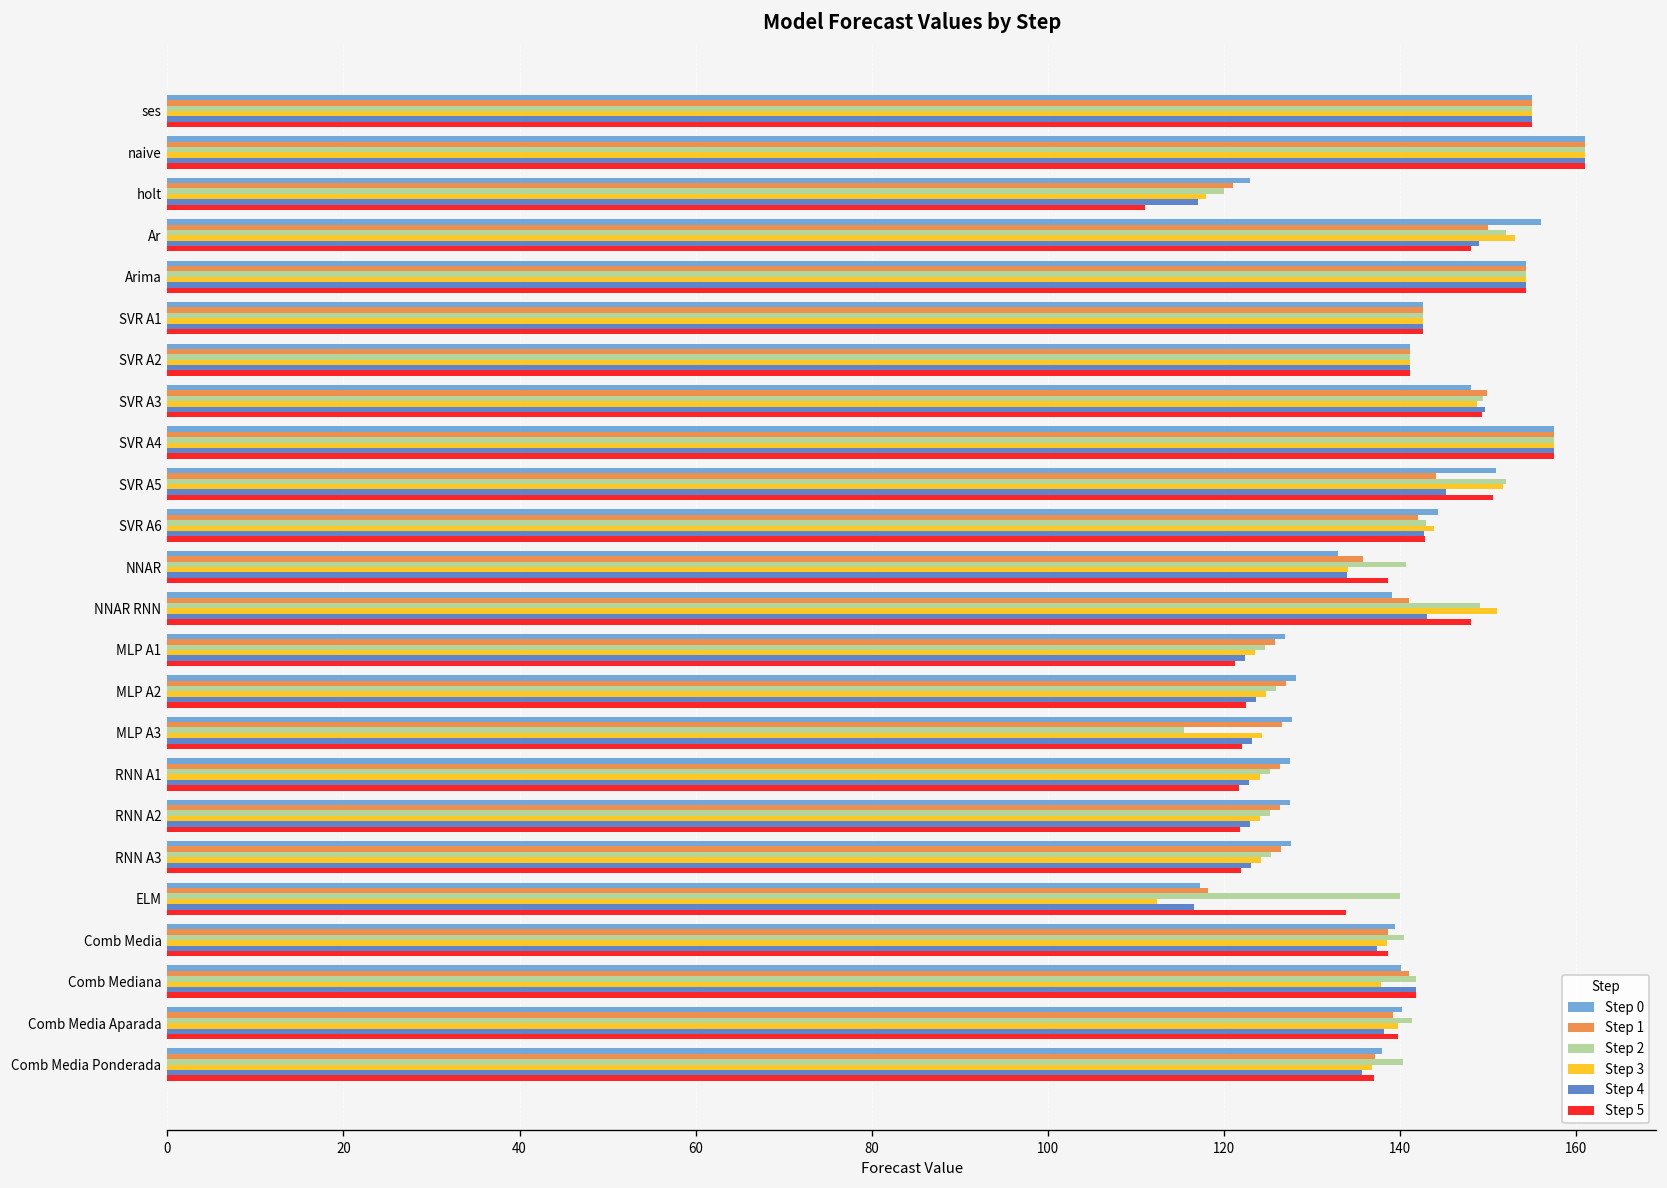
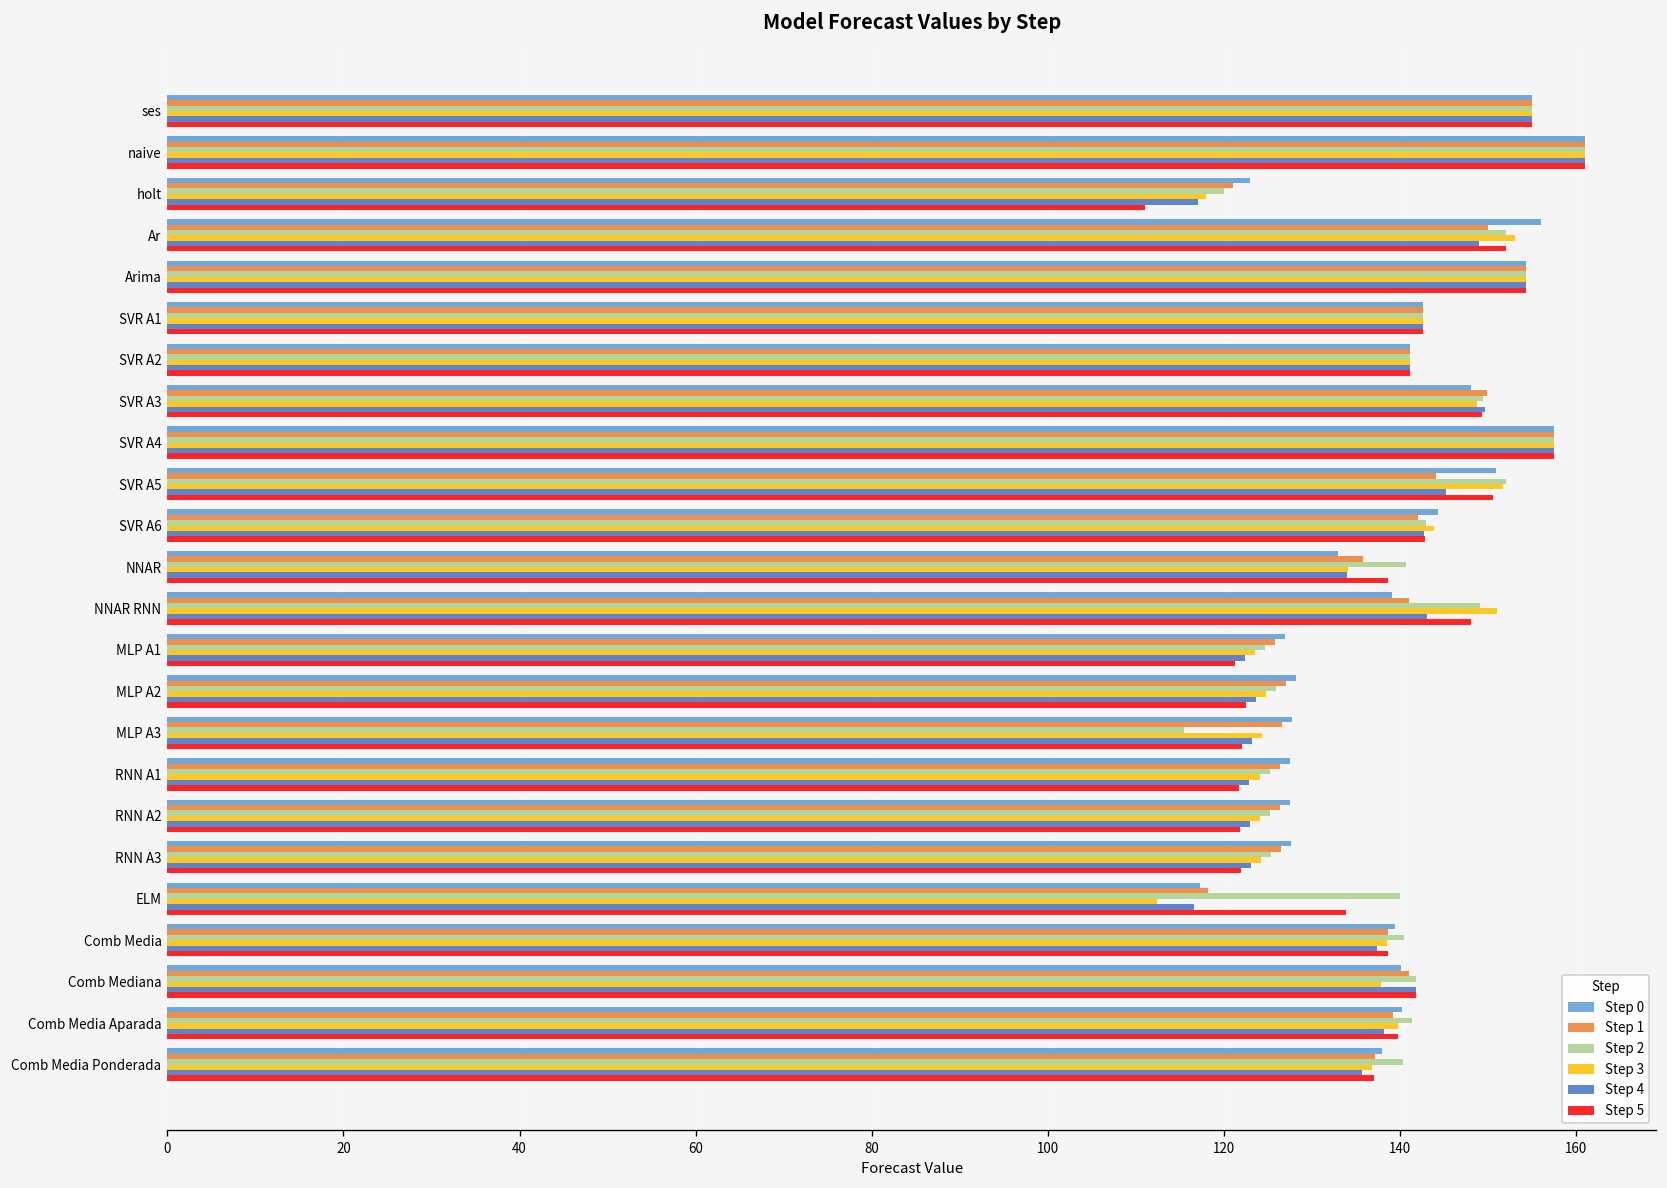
Step 5, Ar: 148 -> 152
